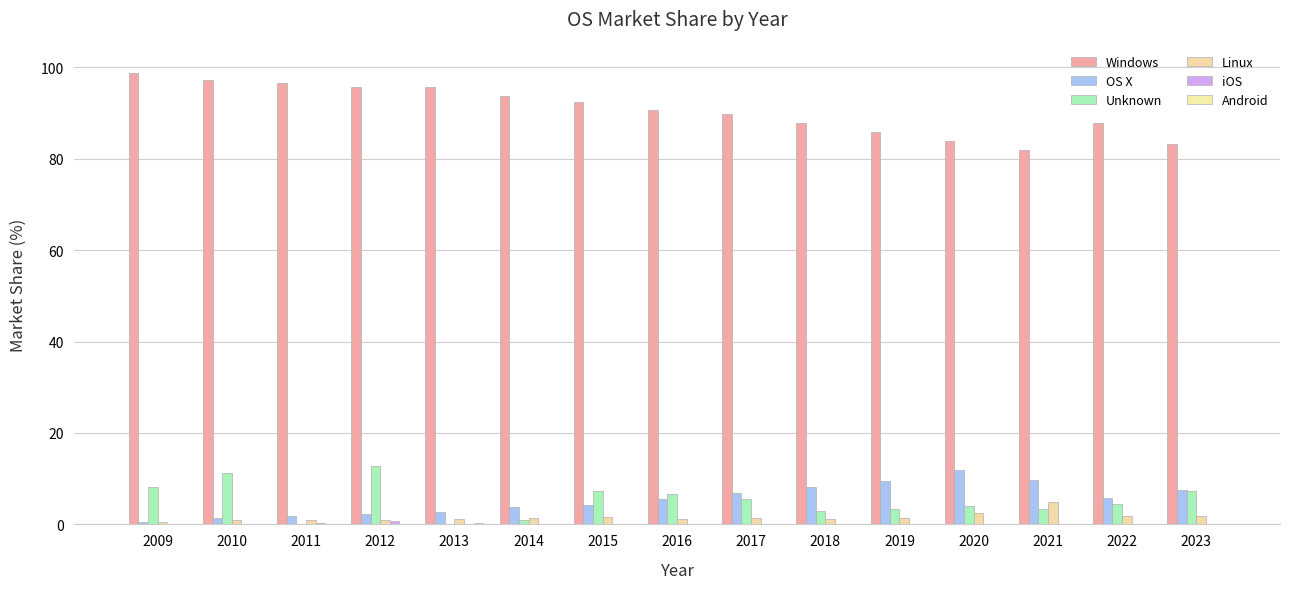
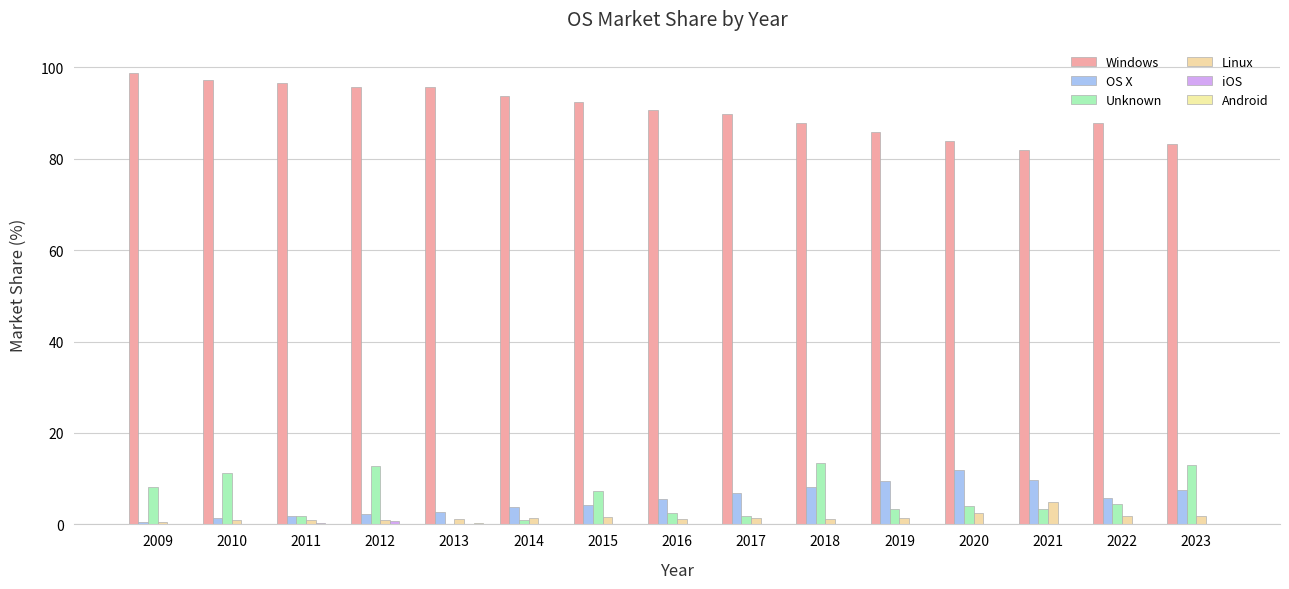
Unknown, 2011: 0 -> 2
Unknown, 2016: 7 -> 2
Unknown, 2017: 6 -> 2
Unknown, 2018: 3 -> 14
Unknown, 2023: 7 -> 13
